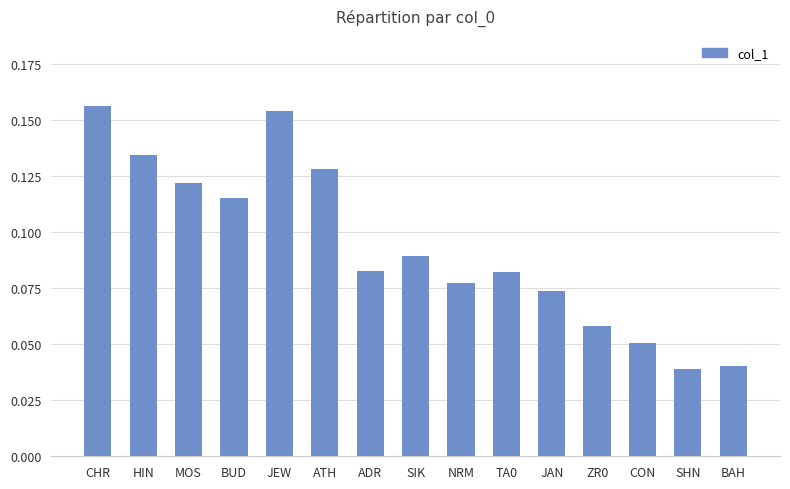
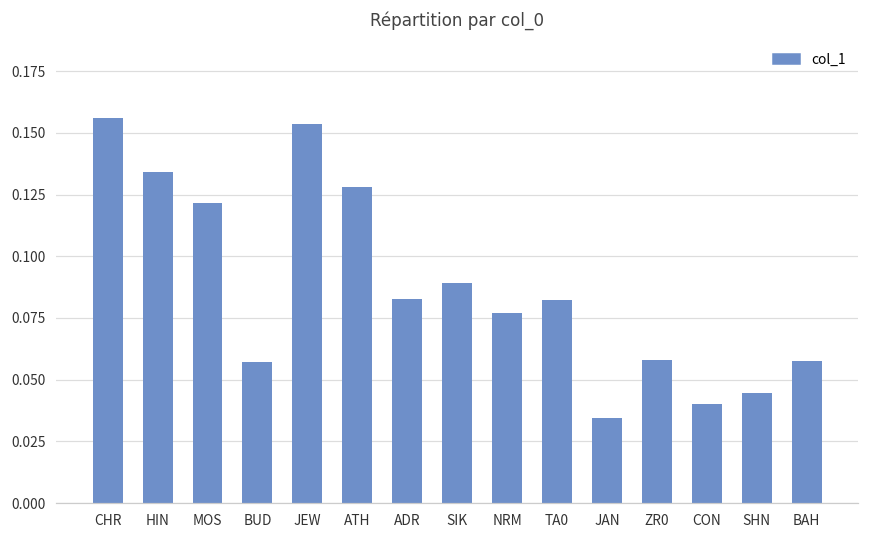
BUD: 0.115 -> 0.057
JAN: 0.074 -> 0.034
CON: 0.050 -> 0.040
SHN: 0.039 -> 0.045
BAH: 0.040 -> 0.057
